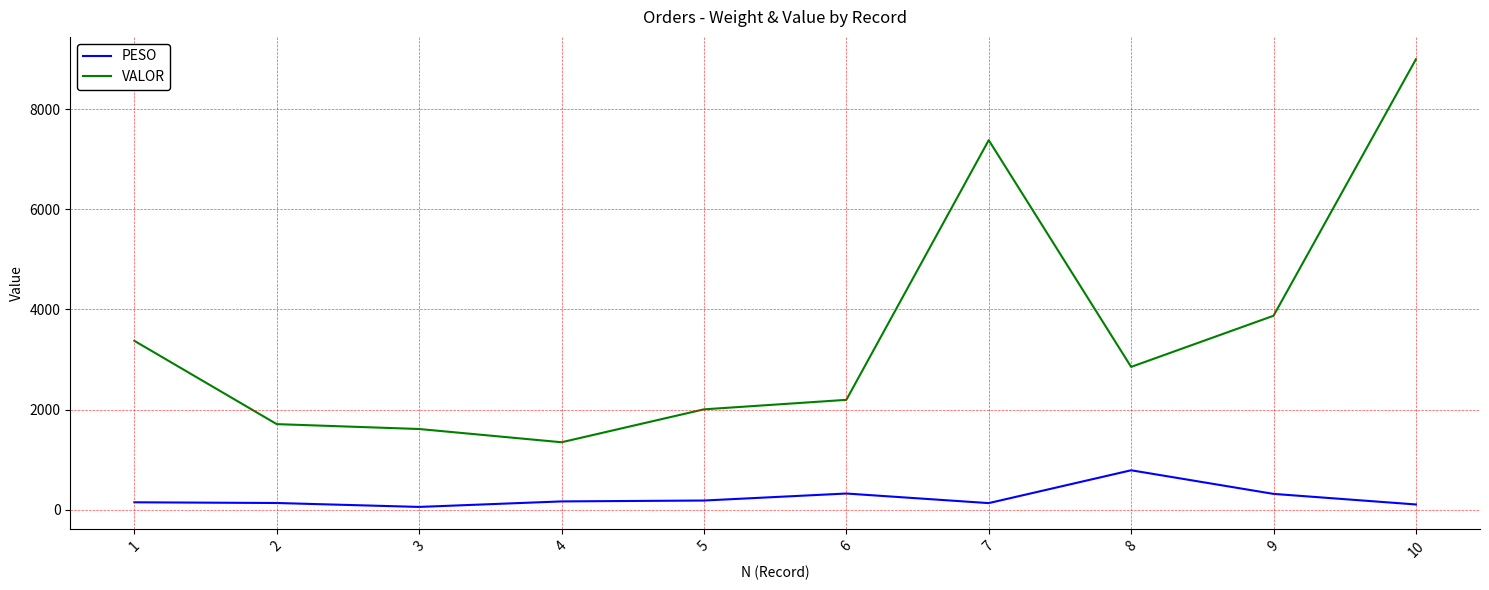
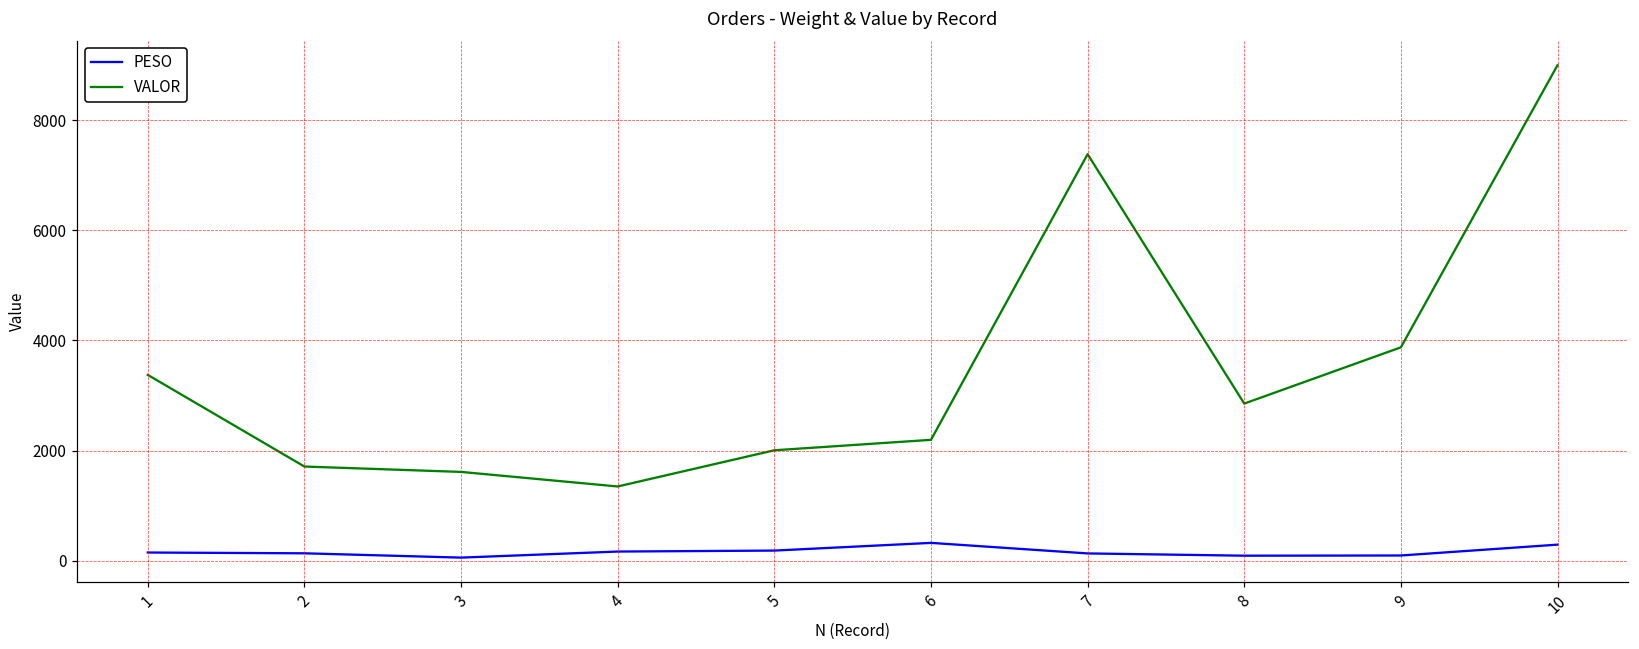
PESO, 8: 800 -> 100
PESO, 9: 300 -> 100
PESO, 10: 100 -> 300
